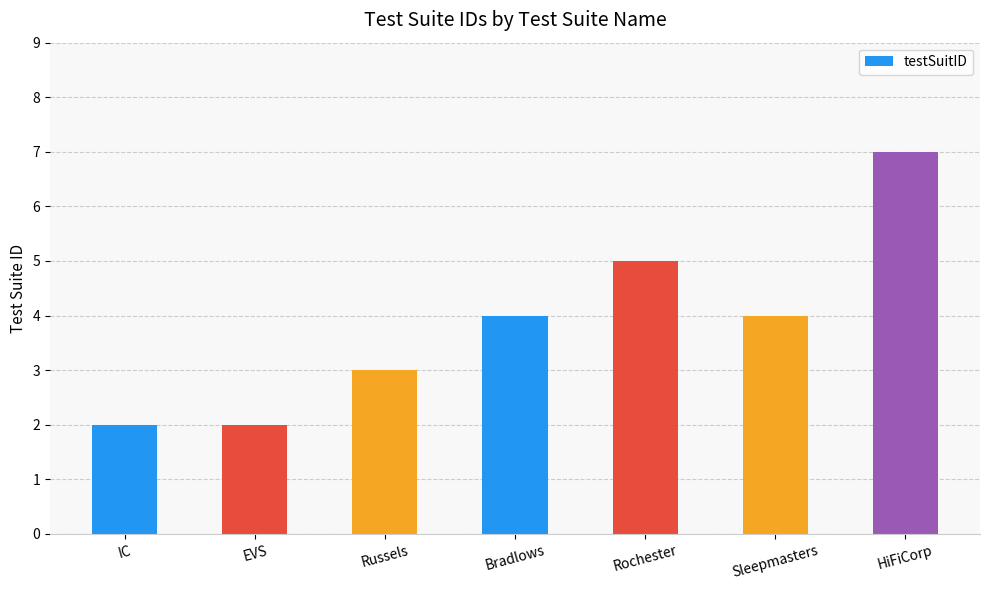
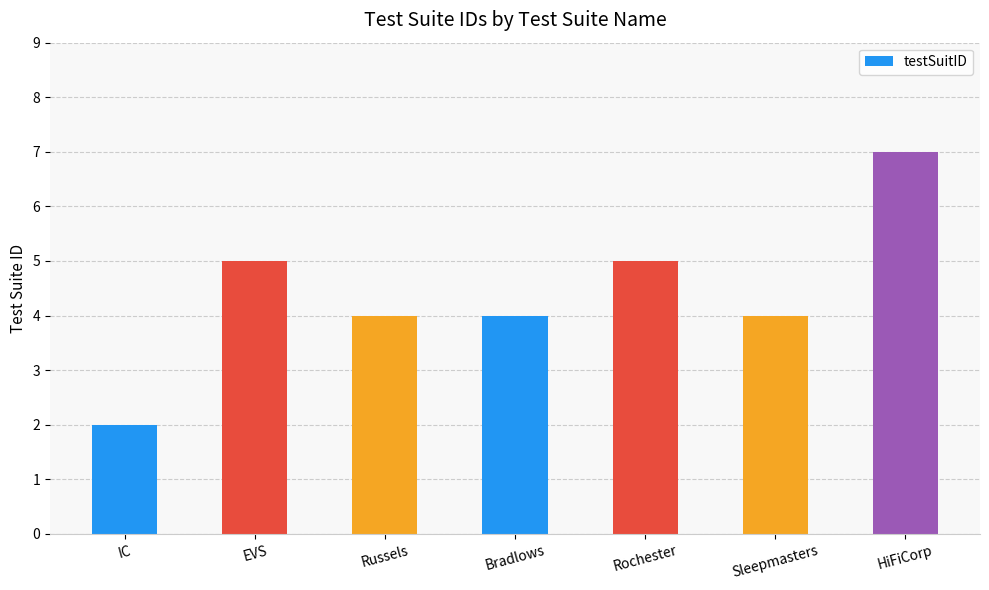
EVS: 2 -> 5
Russels: 3 -> 4
